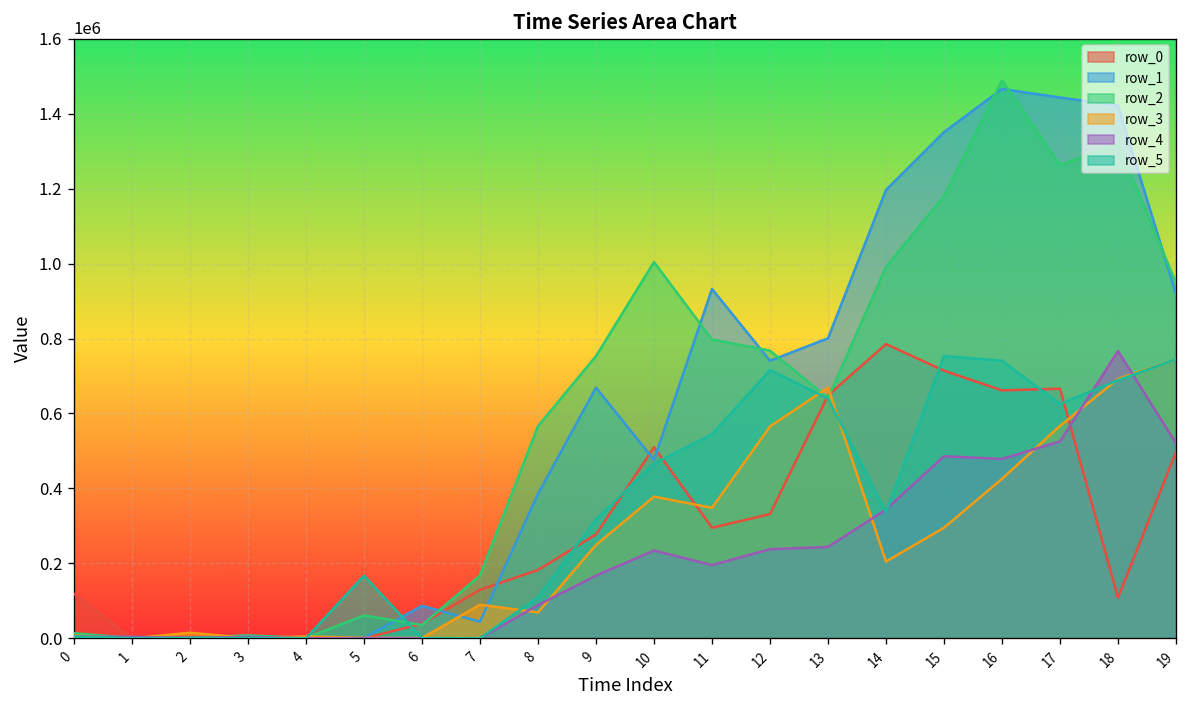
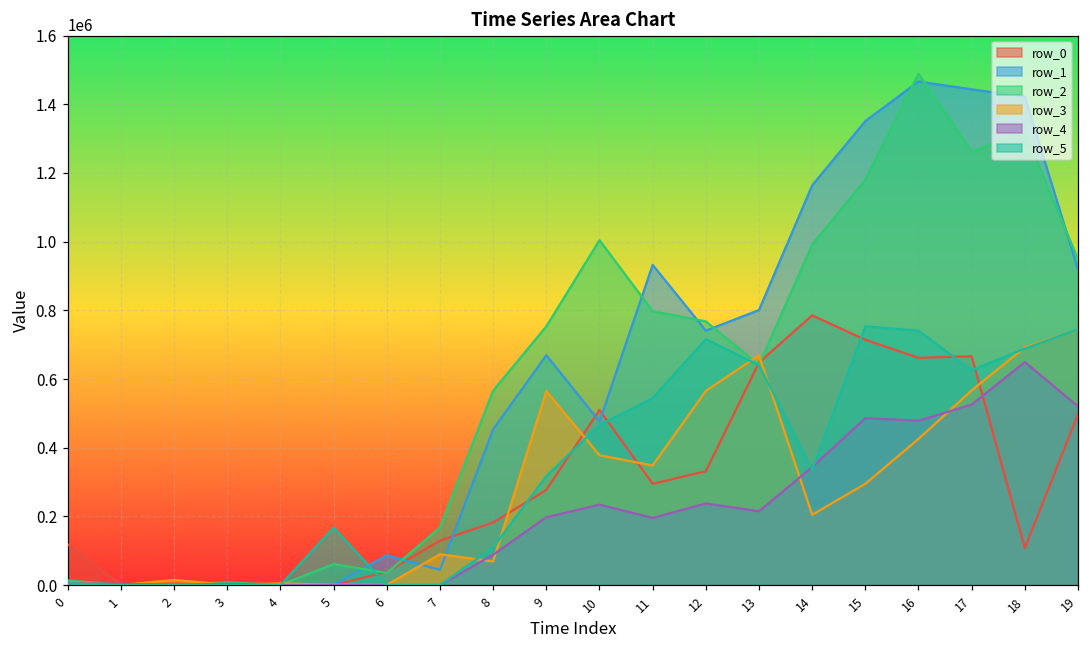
row_1, 8: 390000 -> 450000
row_3, 9: 250000 -> 560000
row_4, 9: 170000 -> 200000
row_4, 13: 240000 -> 220000
row_1, 14: 1200000 -> 1160000
row_4, 18: 770000 -> 650000
